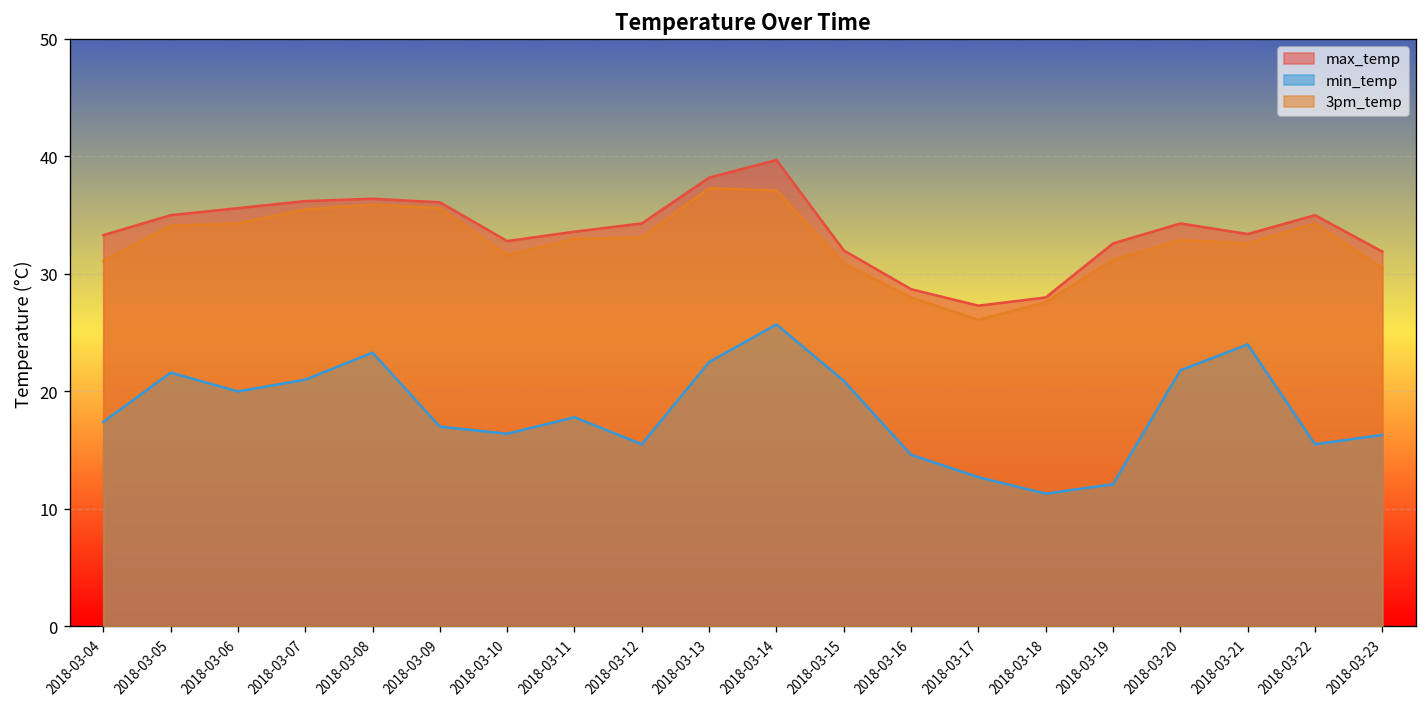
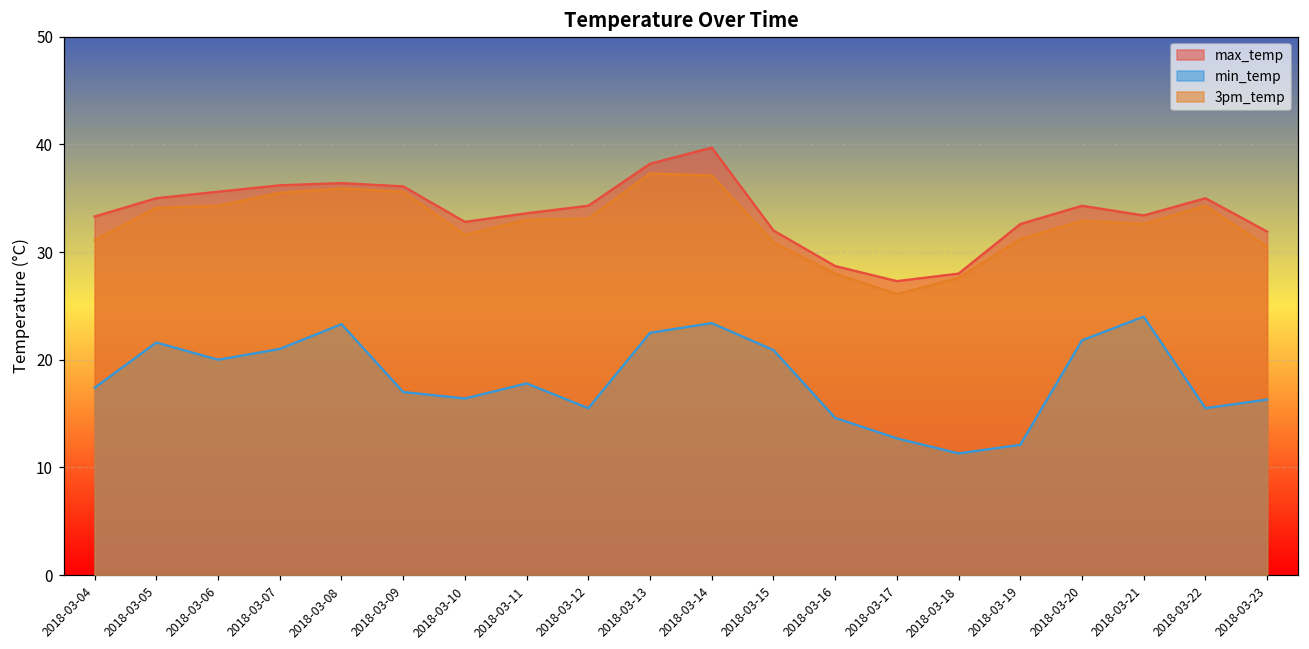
min_temp, 2018-03-14: 26 -> 23
